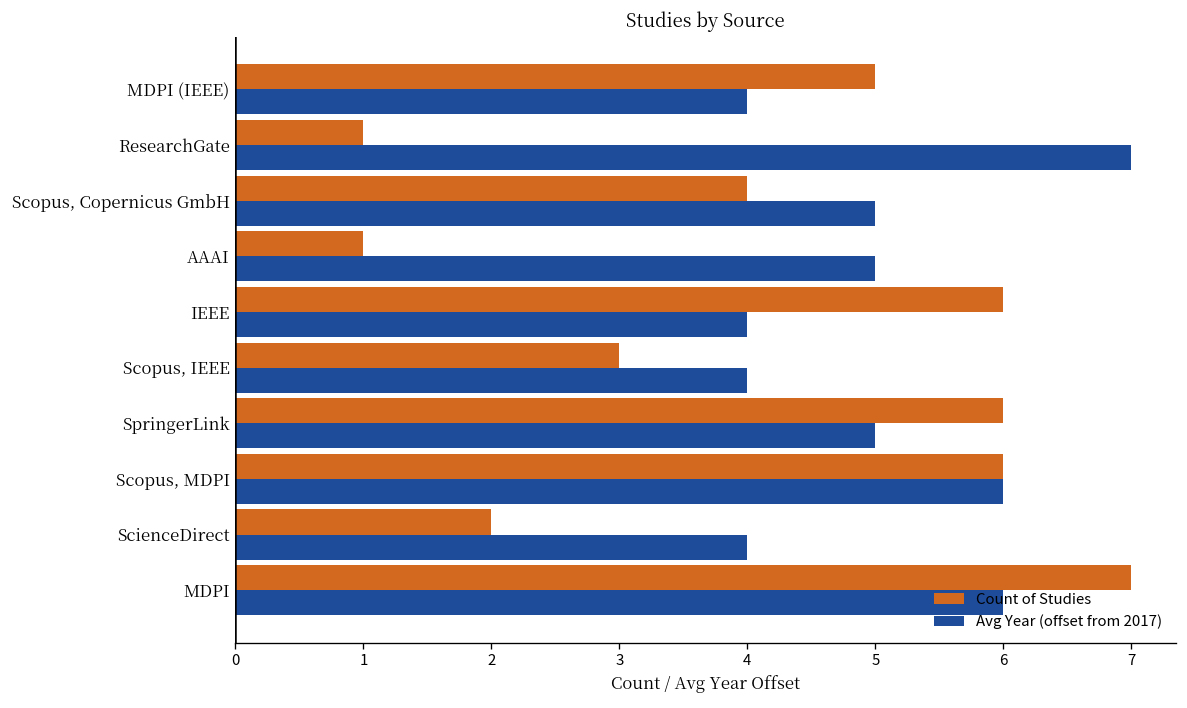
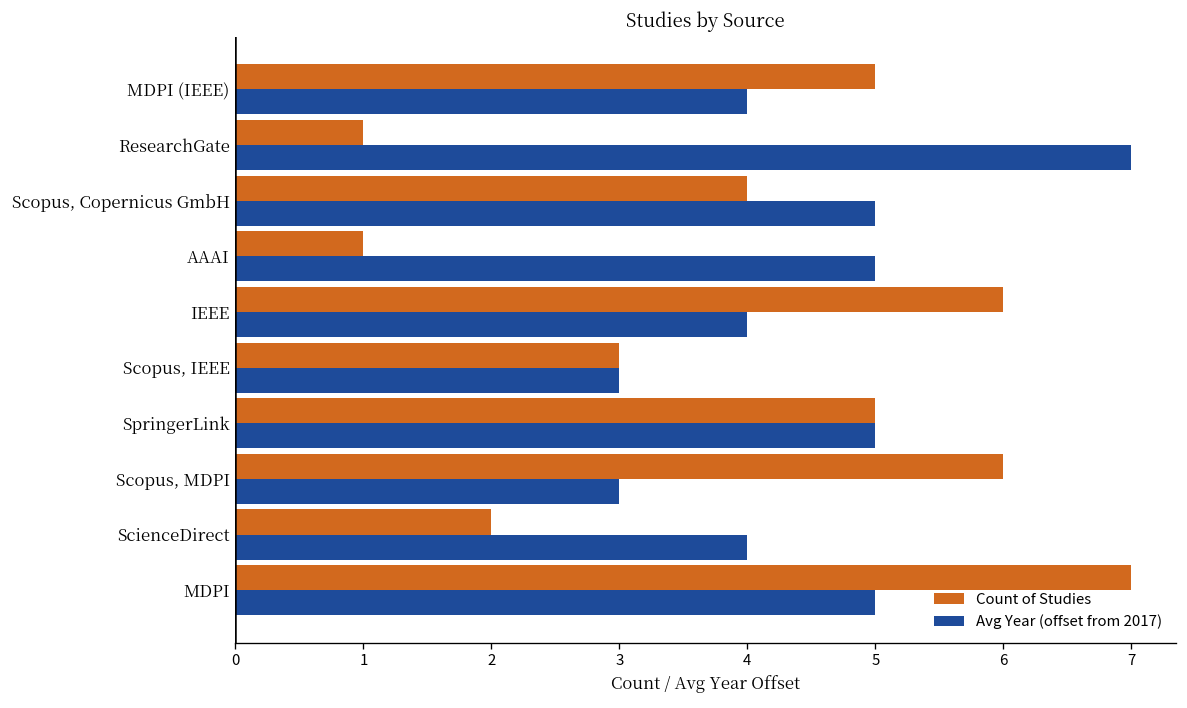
Avg Year (offset from 2017), Scopus, IEEE: 4 -> 3
Count of Studies, SpringerLink: 6 -> 5
Avg Year (offset from 2017), Scopus, MDPI: 6 -> 3
Avg Year (offset from 2017), MDPI: 6 -> 5
